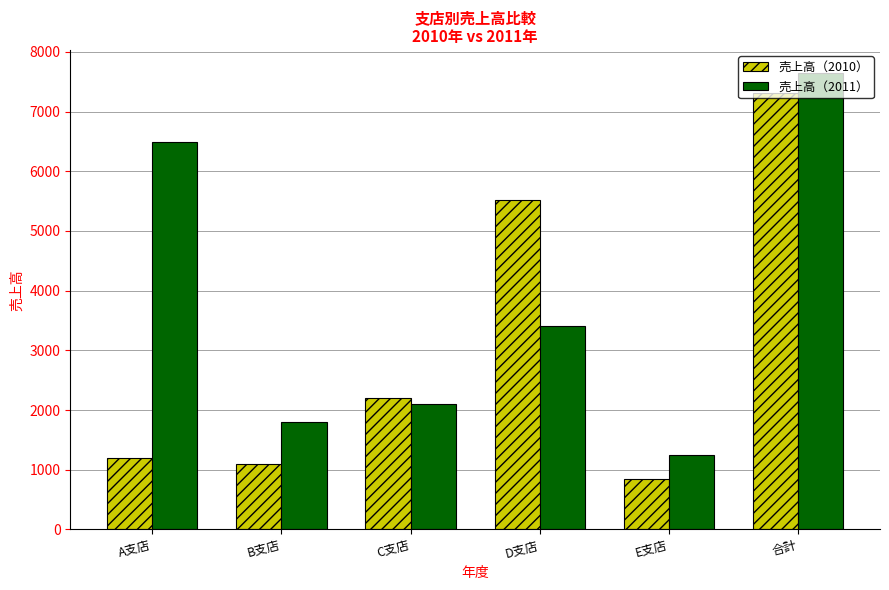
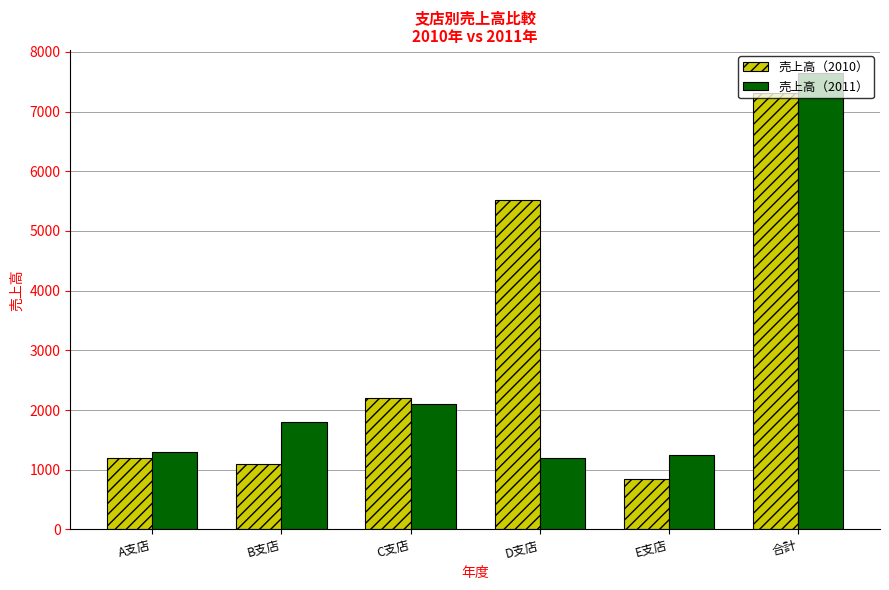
売上高（2011）, A支店: 6500 -> 1300
売上高（2011）, D支店: 3400 -> 1200
